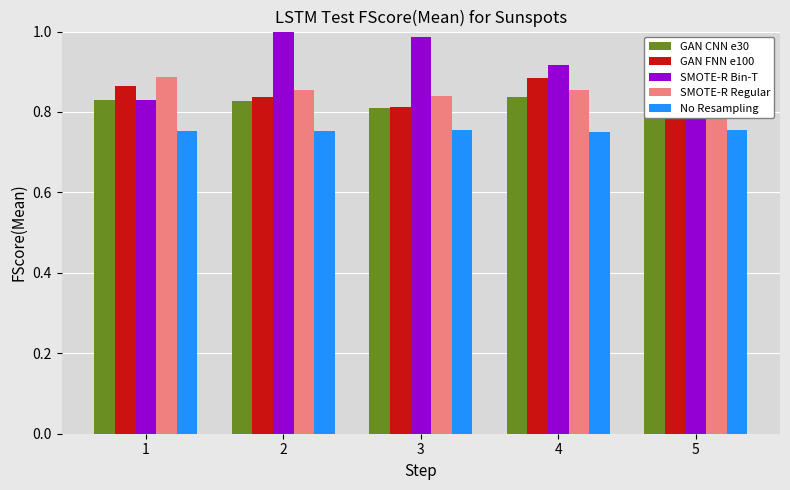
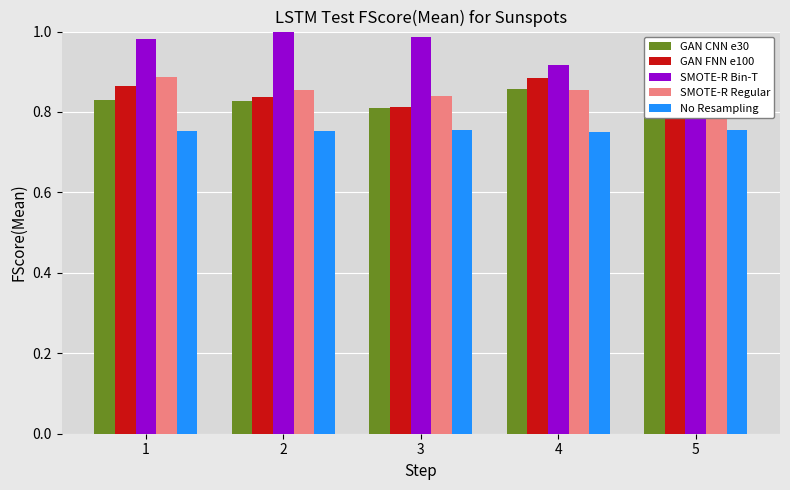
SMOTE-R Bin-T, 1: 0.83 -> 0.98
GAN CNN e30, 4: 0.84 -> 0.86
